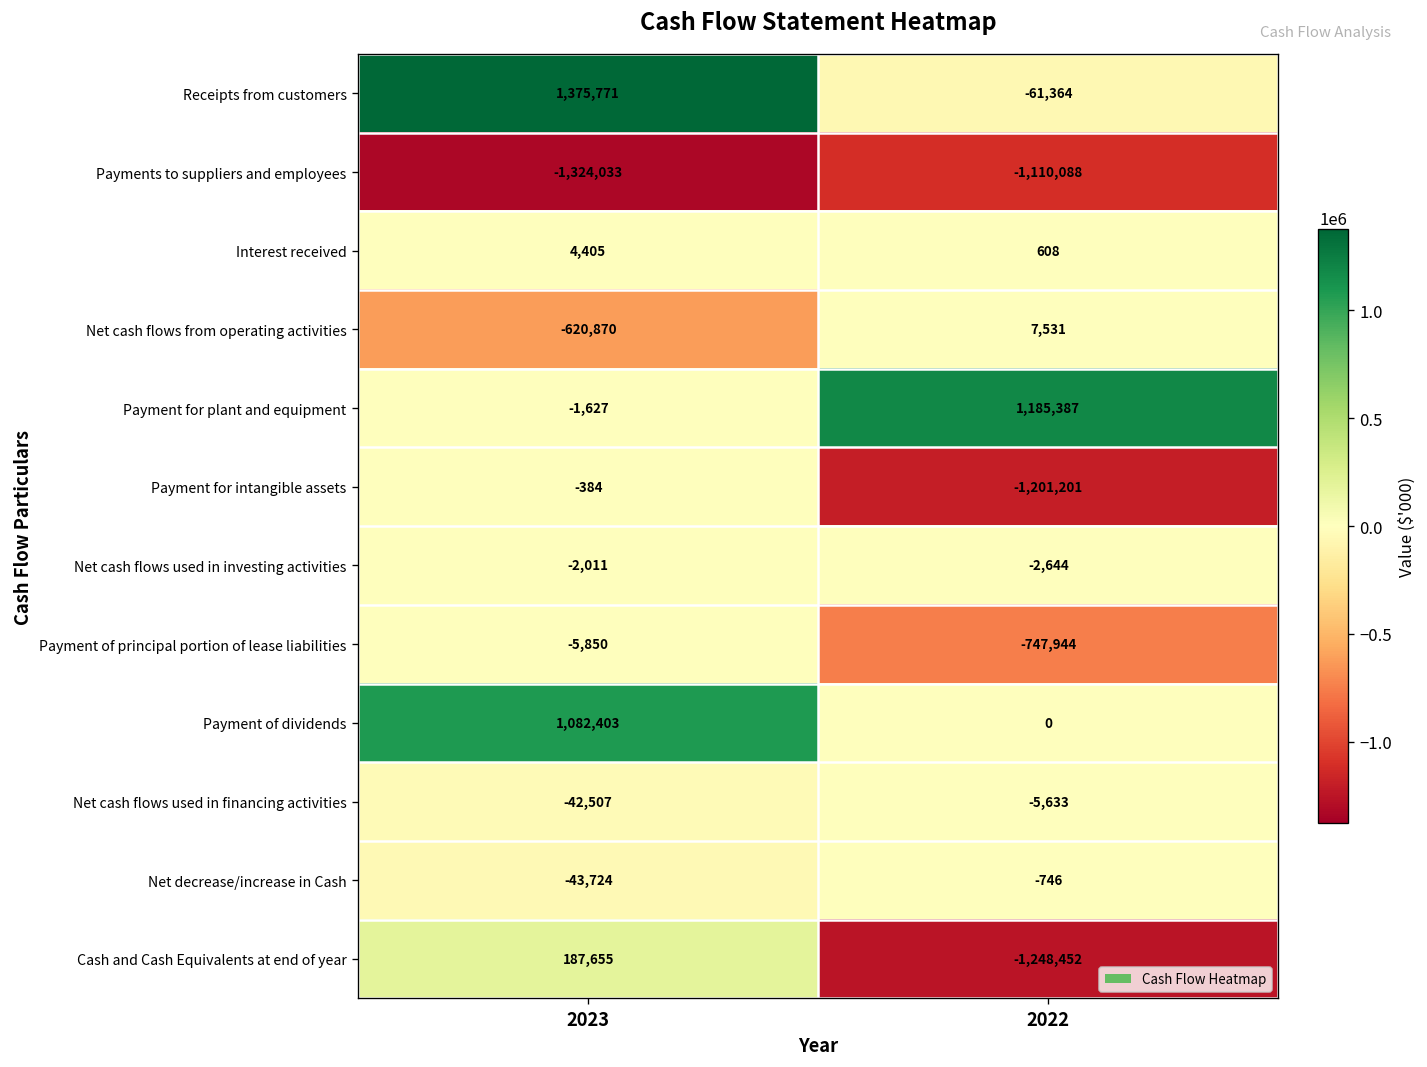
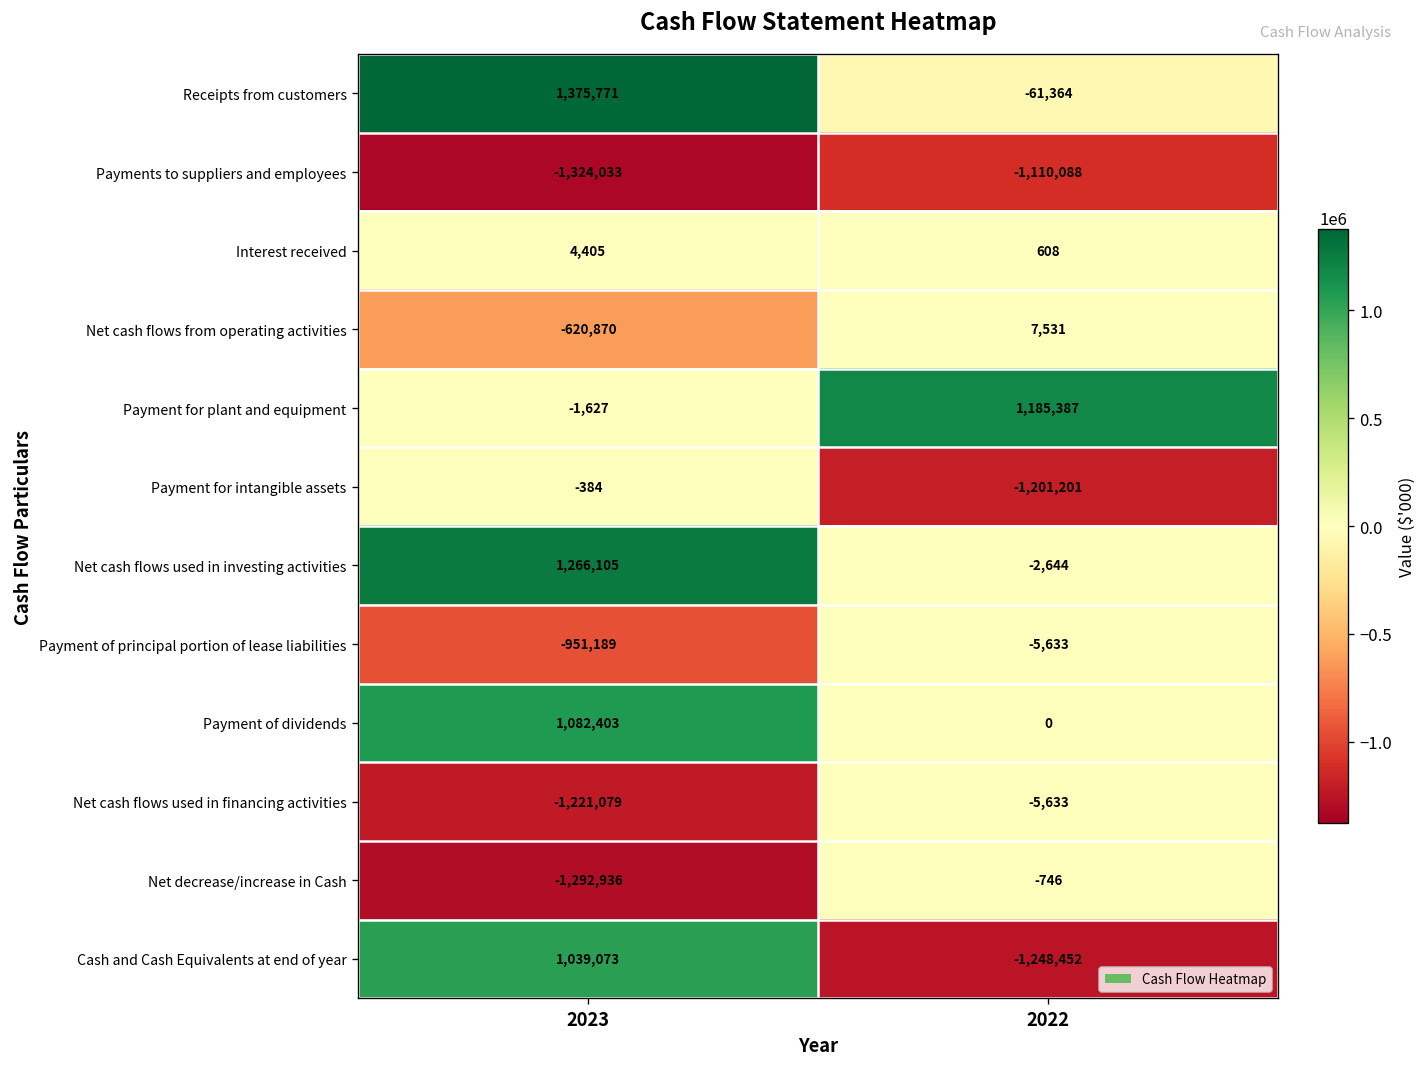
Net cash flows used in investing activities, 2023: -2,011 -> 1,266,105
Payment of principal portion of lease liabilities, 2023: -5,850 -> -951,189
Payment of principal portion of lease liabilities, 2022: -747,944 -> -5,633
Net cash flows used in financing activities, 2023: -42,507 -> -1,221,079
Net decrease/increase in Cash, 2023: -43,724 -> -1,292,936
Cash and Cash Equivalents at end of year, 2023: 187,655 -> 1,039,073
